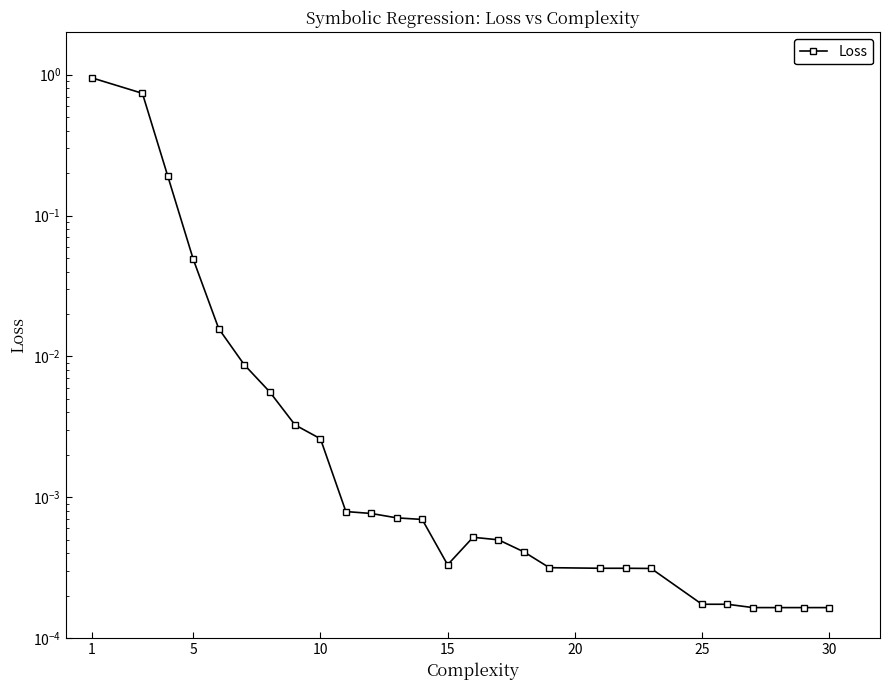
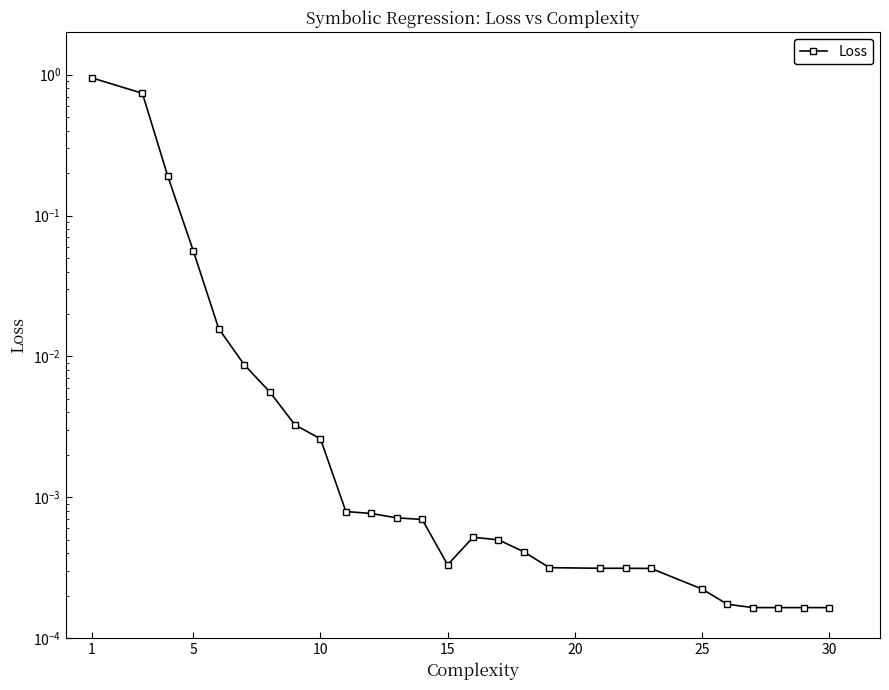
5: 0.049 -> 0.056
25: 0.00017 -> 0.00022
